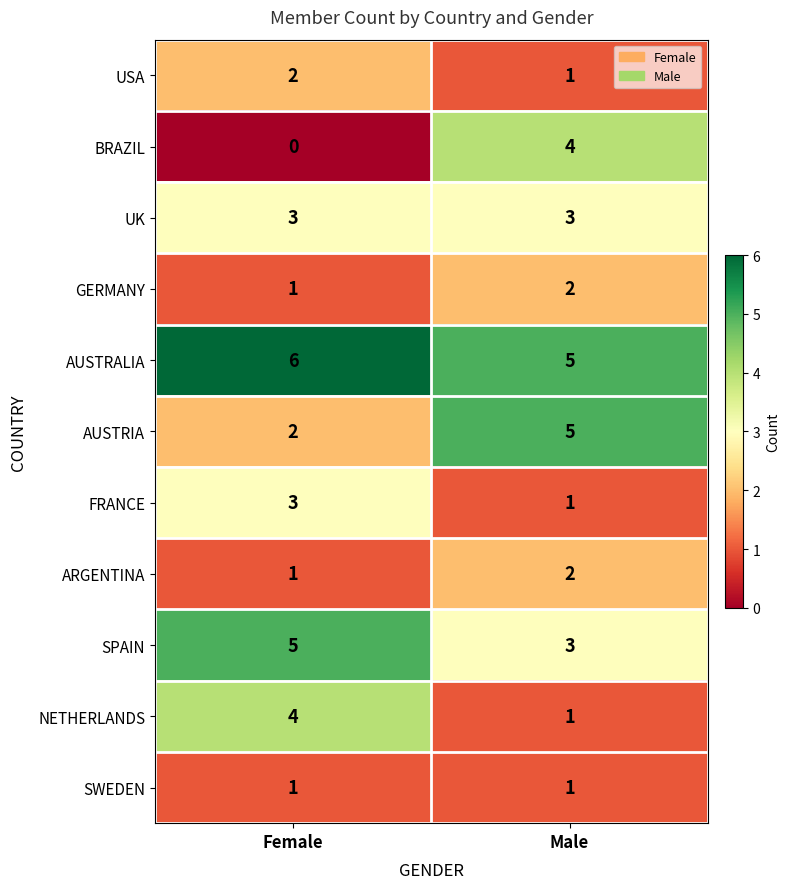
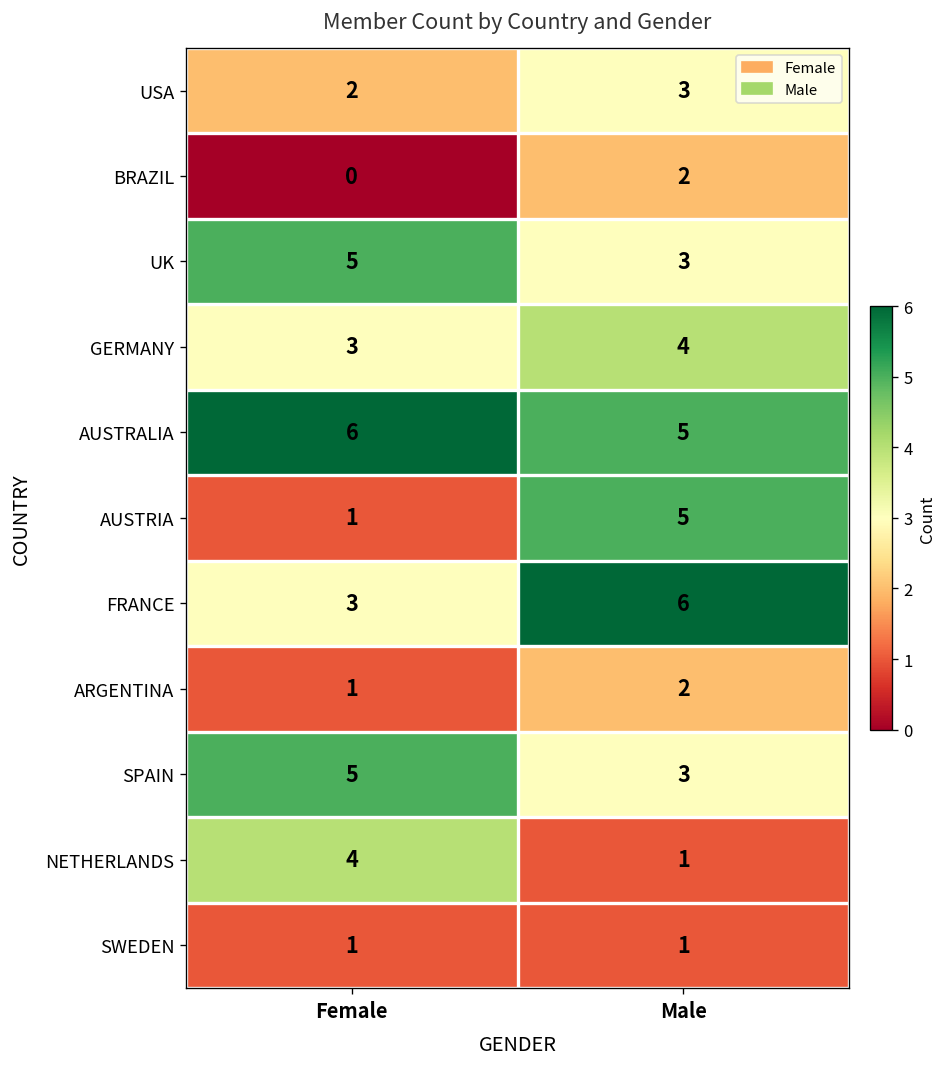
USA, Male: 1 -> 3
BRAZIL, Male: 4 -> 2
UK, Female: 3 -> 5
GERMANY, Female: 1 -> 3
GERMANY, Male: 2 -> 4
AUSTRIA, Female: 2 -> 1
FRANCE, Male: 1 -> 6
